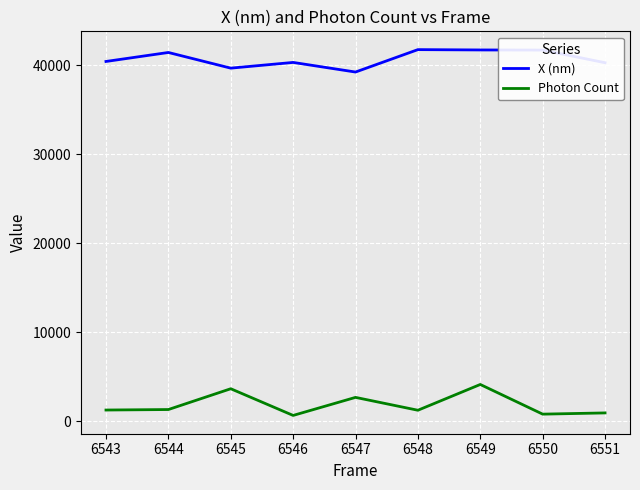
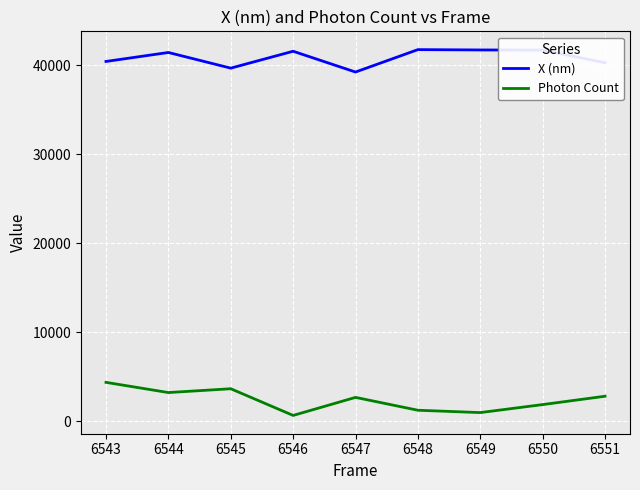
Photon Count, 6543: 1000 -> 4000
Photon Count, 6544: 1000 -> 3000
X (nm), 6546: 40000 -> 42000
Photon Count, 6549: 4000 -> 1000
Photon Count, 6550: 1000 -> 2000
Photon Count, 6551: 1000 -> 3000
